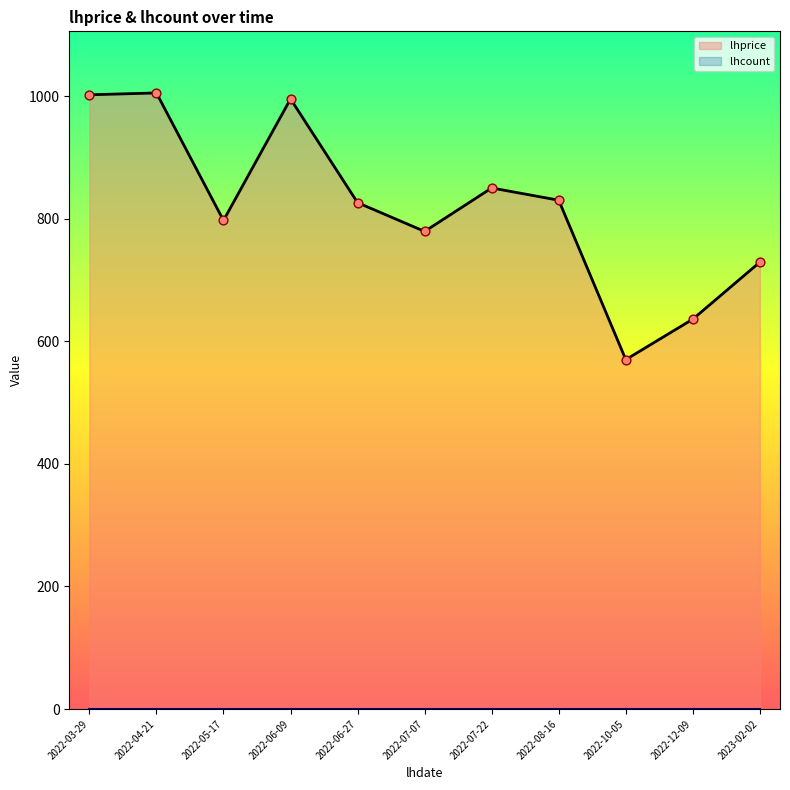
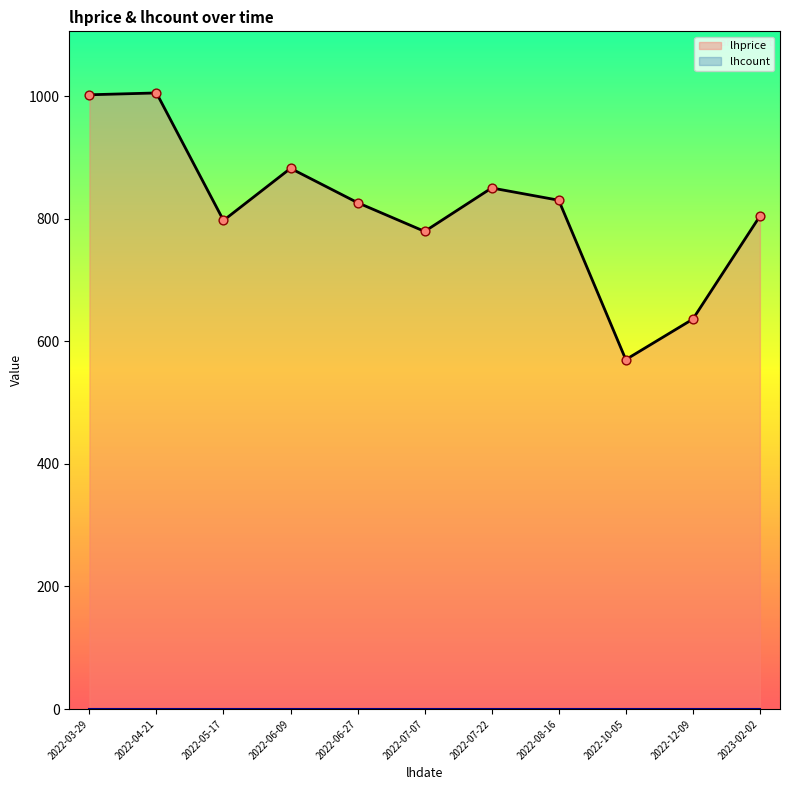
lhprice, 2022-06-09: 1000 -> 880
lhprice, 2023-02-02: 730 -> 800
